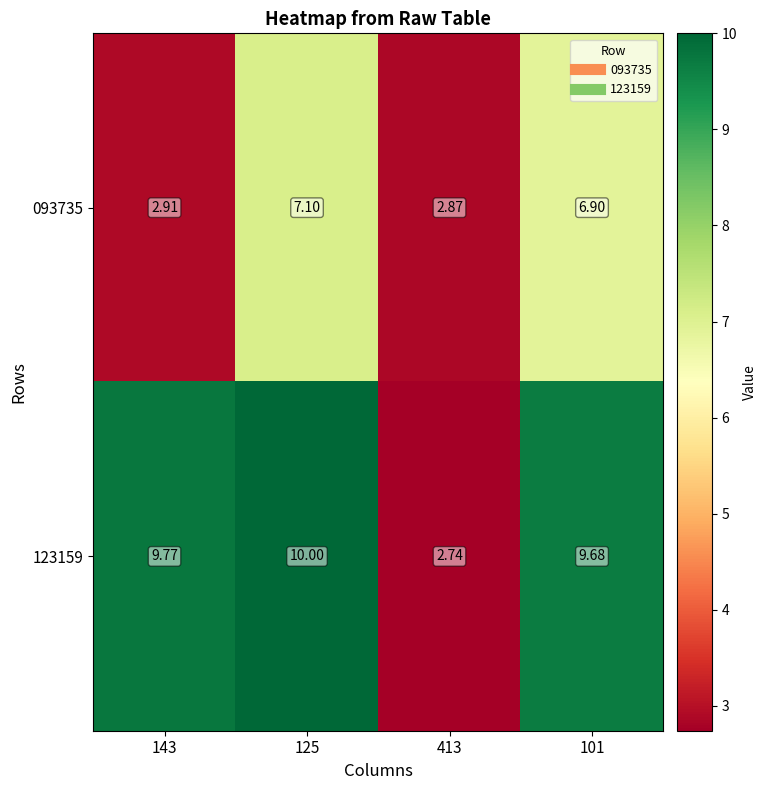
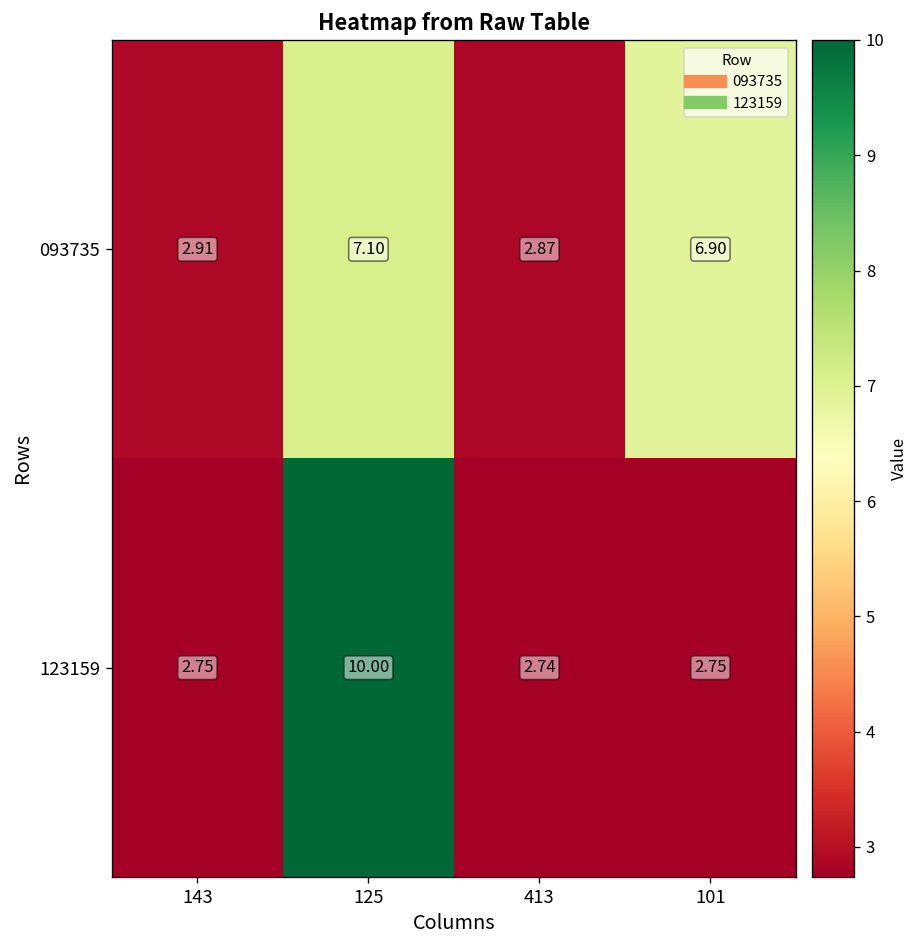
123159, 143: 9.77 -> 2.75
123159, 101: 9.68 -> 2.75
